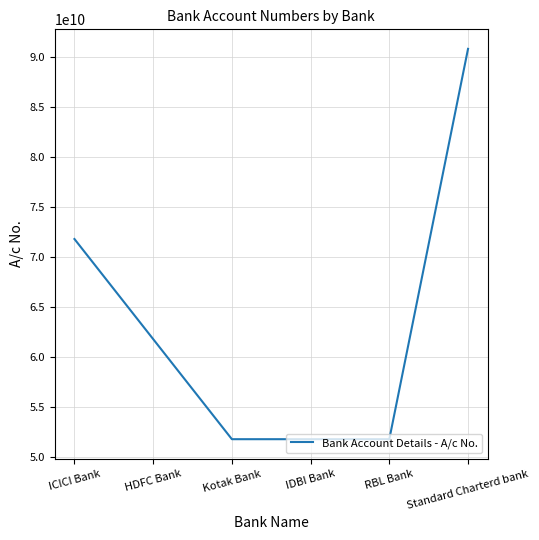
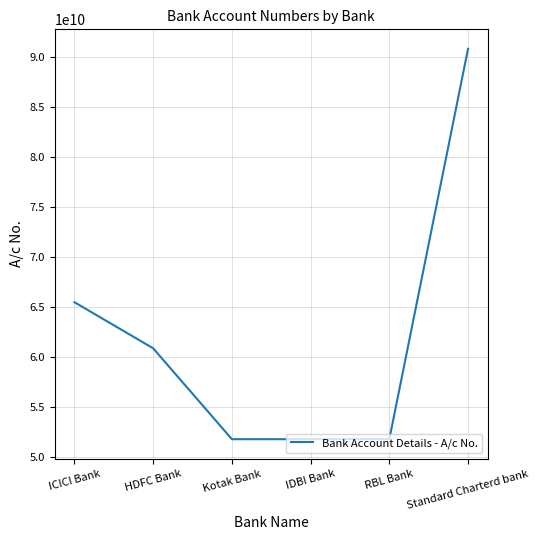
ICICI Bank: 71800000000 -> 65500000000
HDFC Bank: 61800000000 -> 60900000000
